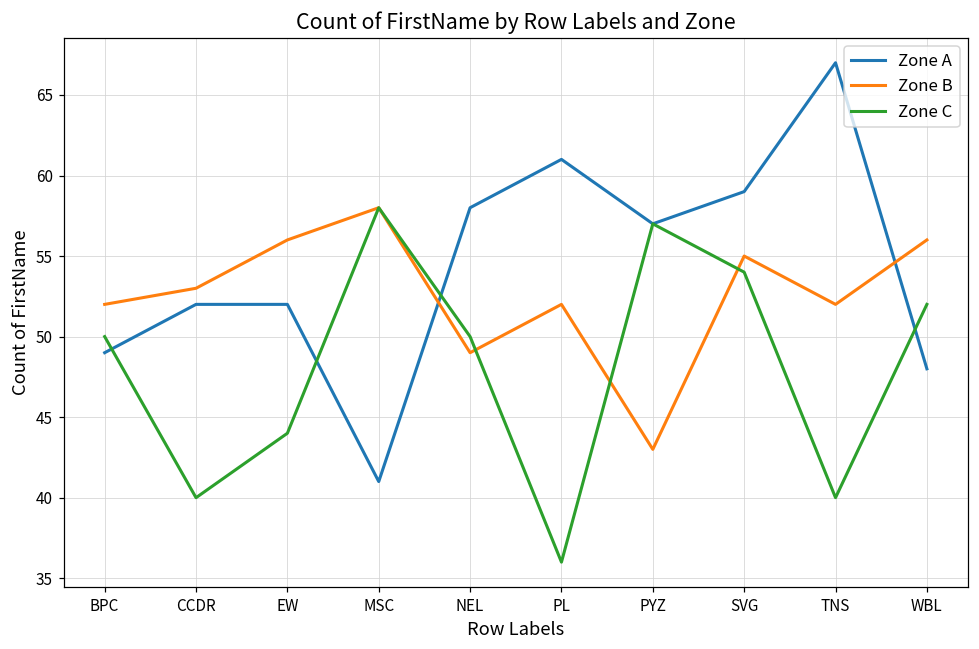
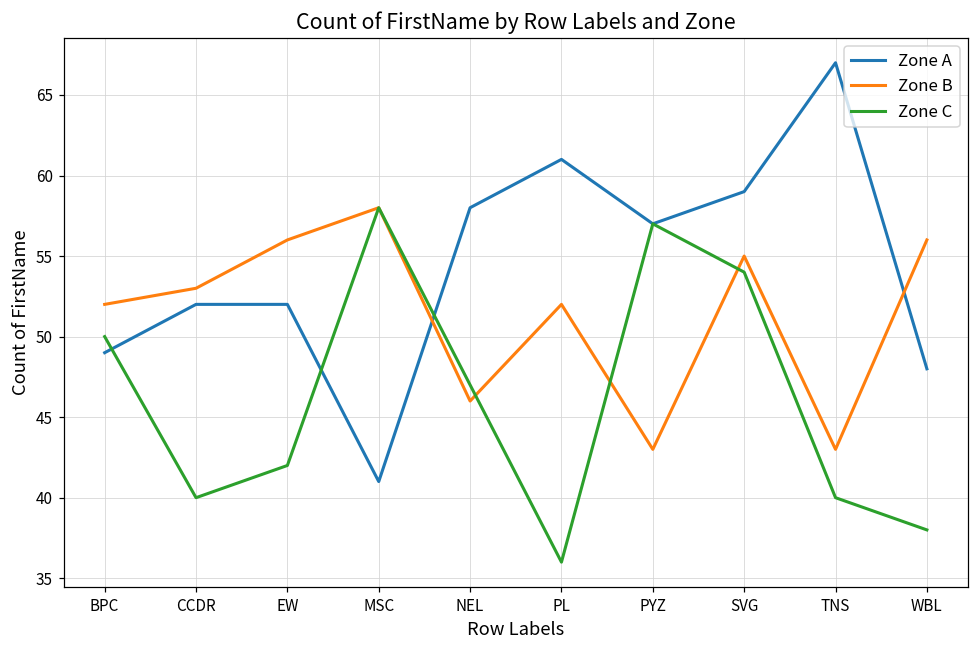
Zone C, EW: 44 -> 42
Zone B, NEL: 49 -> 46
Zone C, NEL: 50 -> 47
Zone B, TNS: 52 -> 43
Zone C, WBL: 52 -> 38
